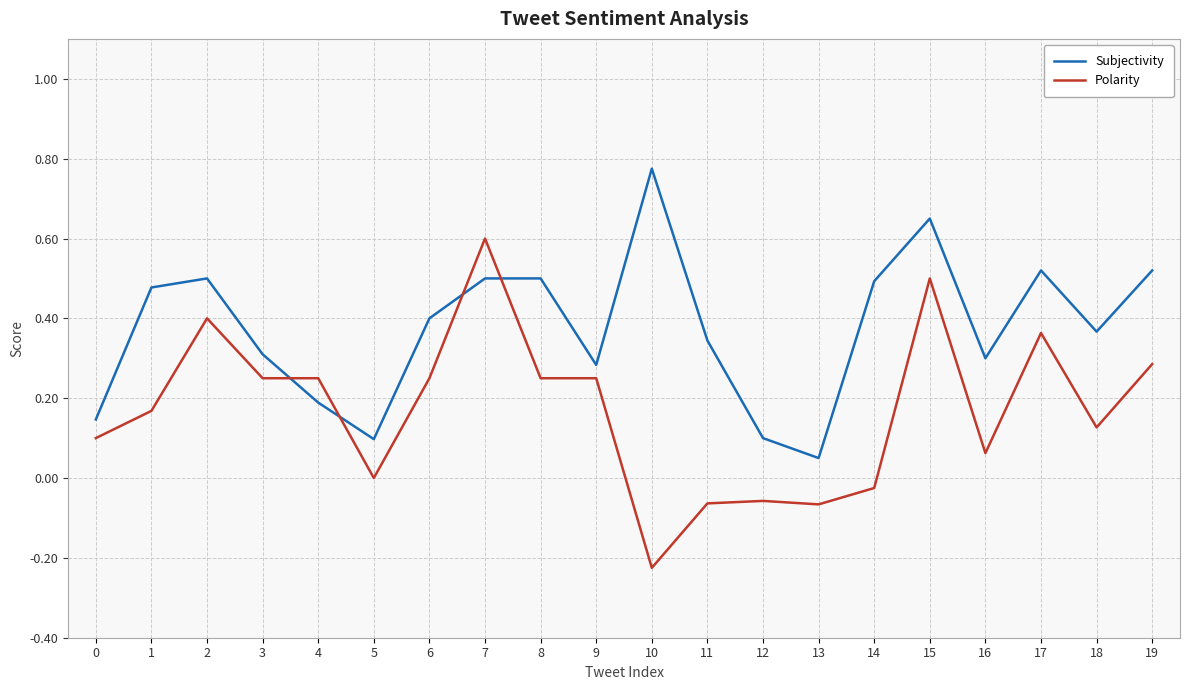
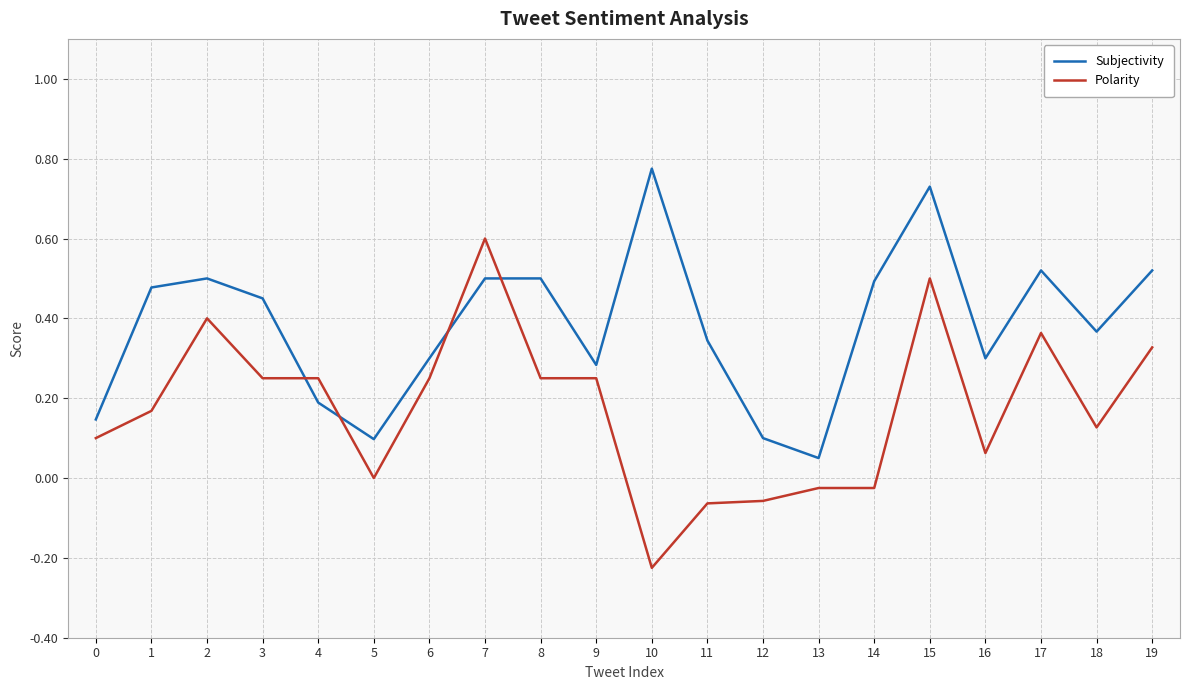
Subjectivity, 3: 0.31 -> 0.45
Subjectivity, 6: 0.4 -> 0.3
Polarity, 13: -0.07 -> -0.03
Subjectivity, 15: 0.65 -> 0.73
Polarity, 19: 0.29 -> 0.33
